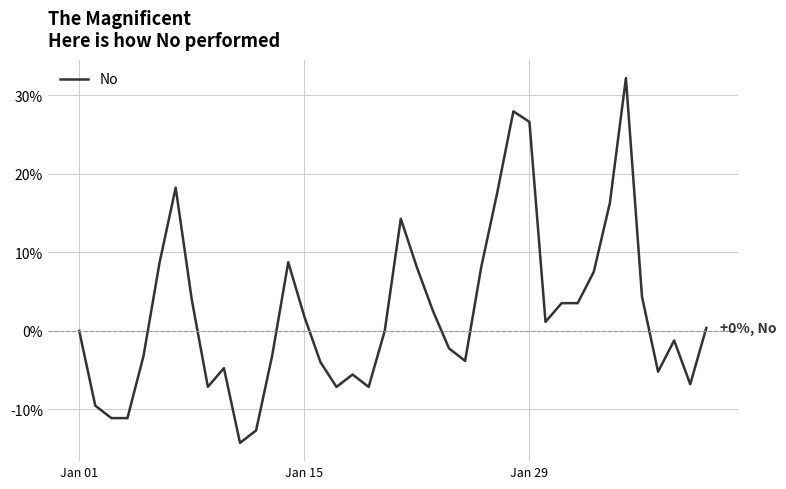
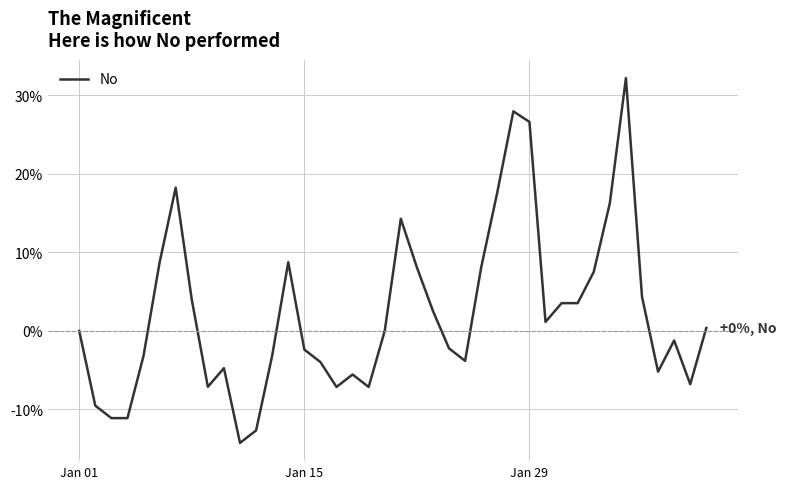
Jan 15: 2% -> -2%
